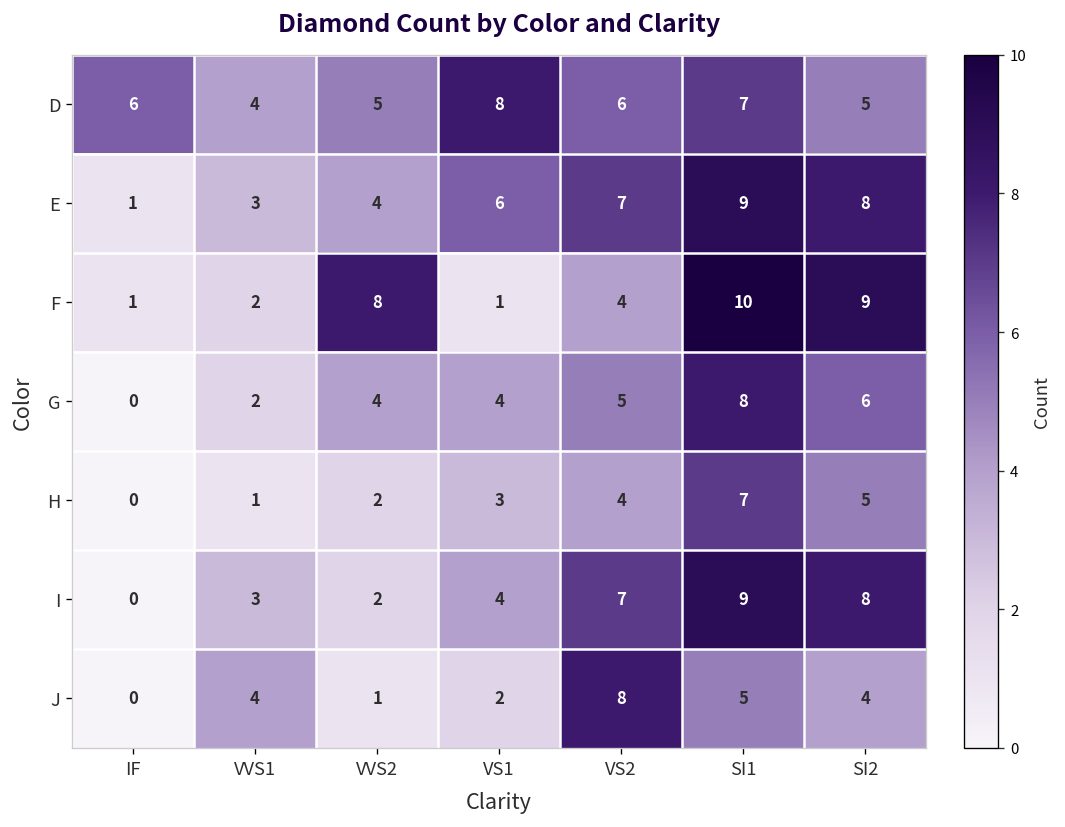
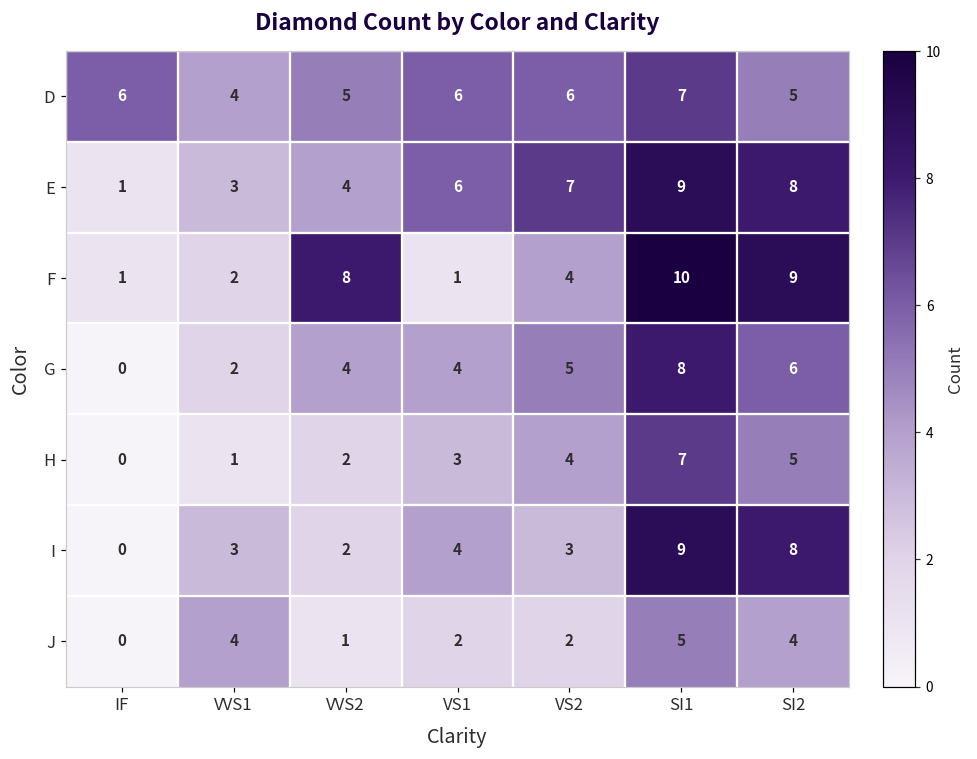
D, VS1: 8 -> 6
I, VS2: 7 -> 3
J, VS2: 8 -> 2
